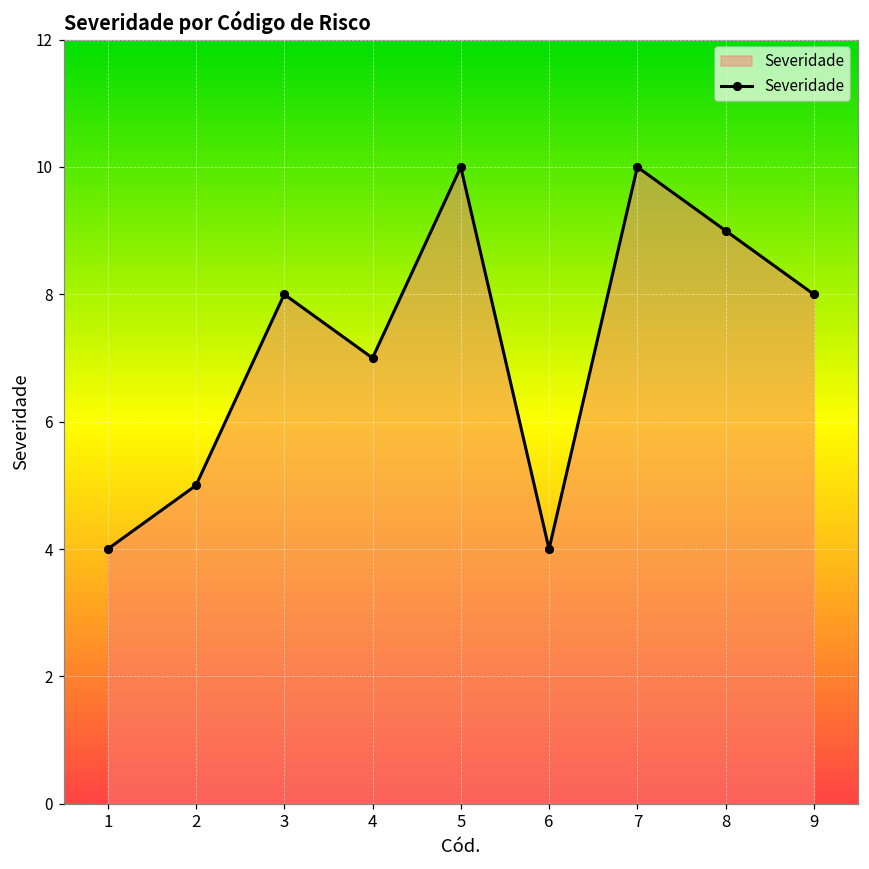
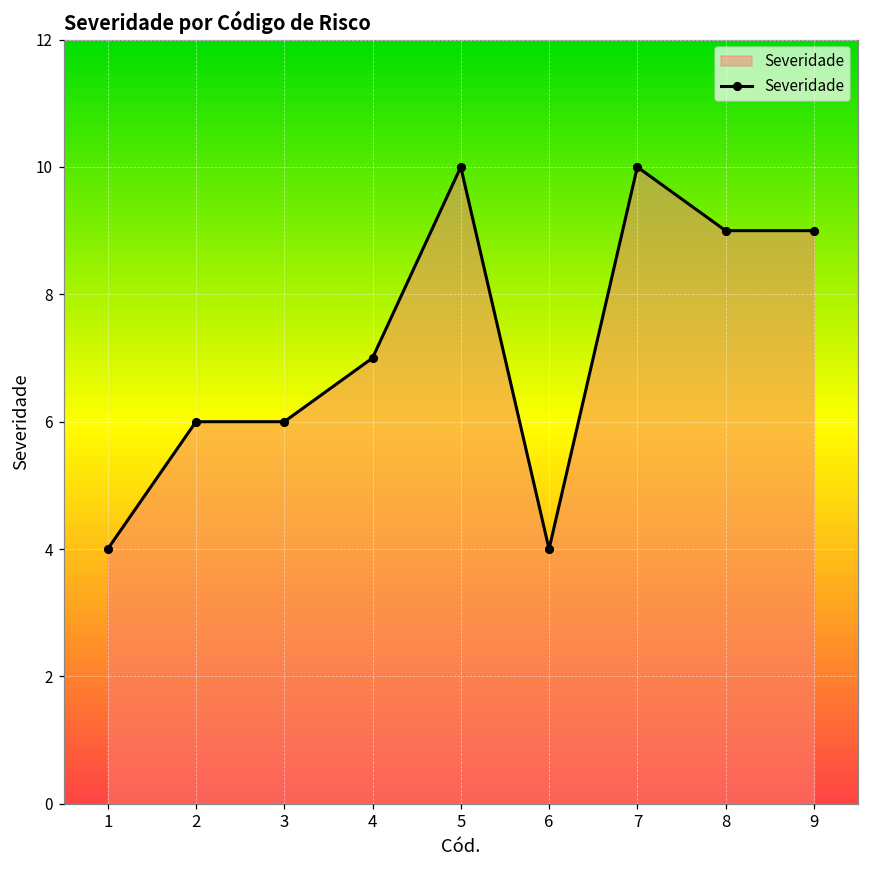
2: 5 -> 6
3: 8 -> 6
9: 8 -> 9
